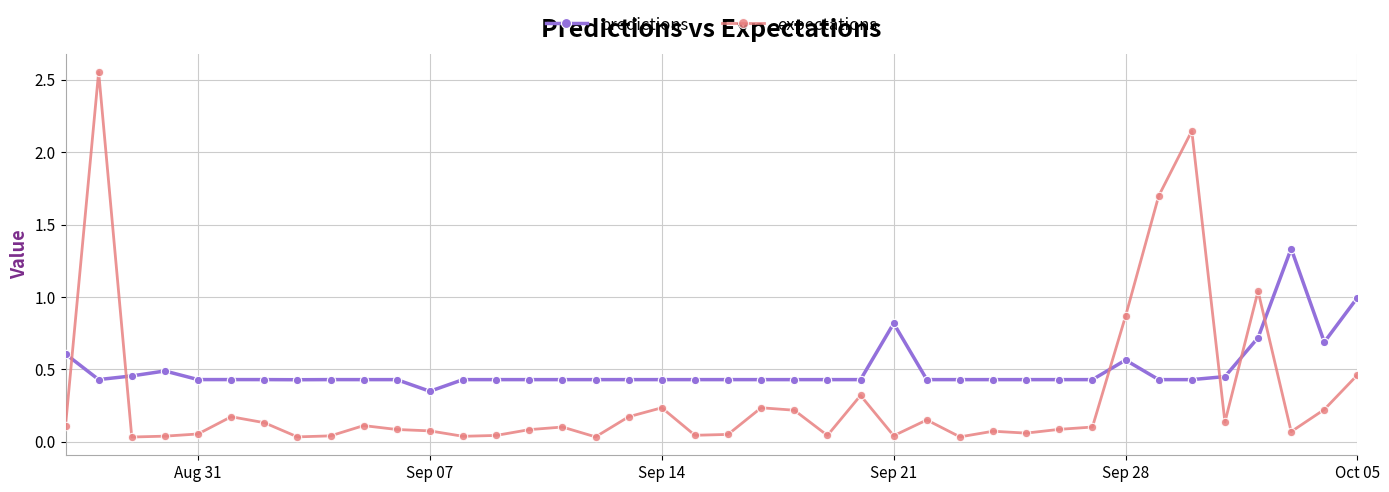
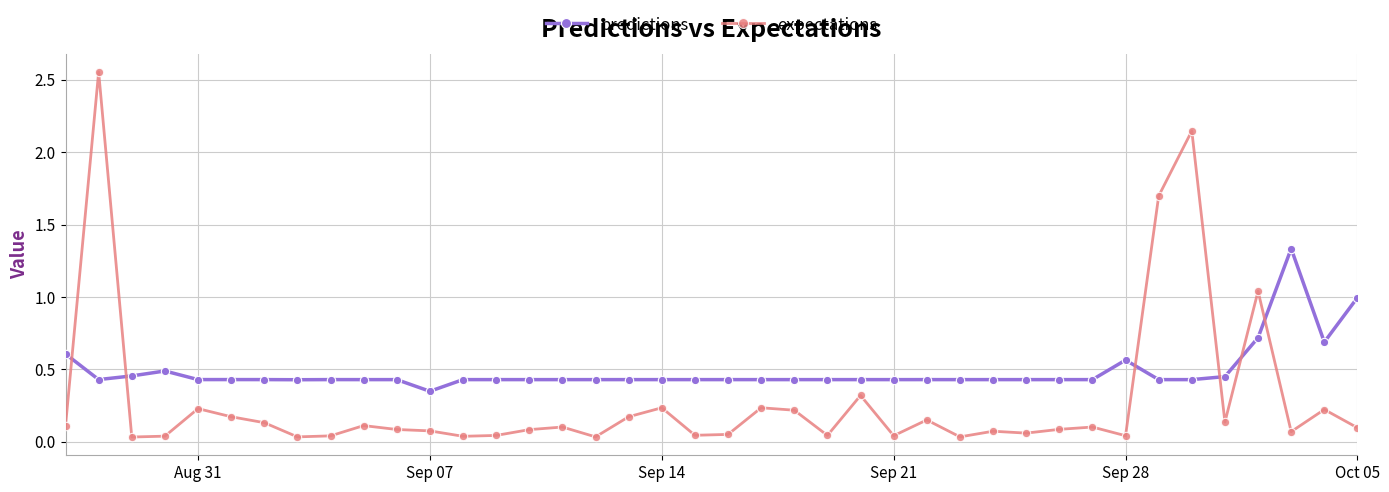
expectations, Aug 31: 0.05 -> 0.23
predictions, Sep 21: 0.82 -> 0.43
expectations, Sep 28: 0.87 -> 0.04
expectations, Oct 05: 0.46 -> 0.10
